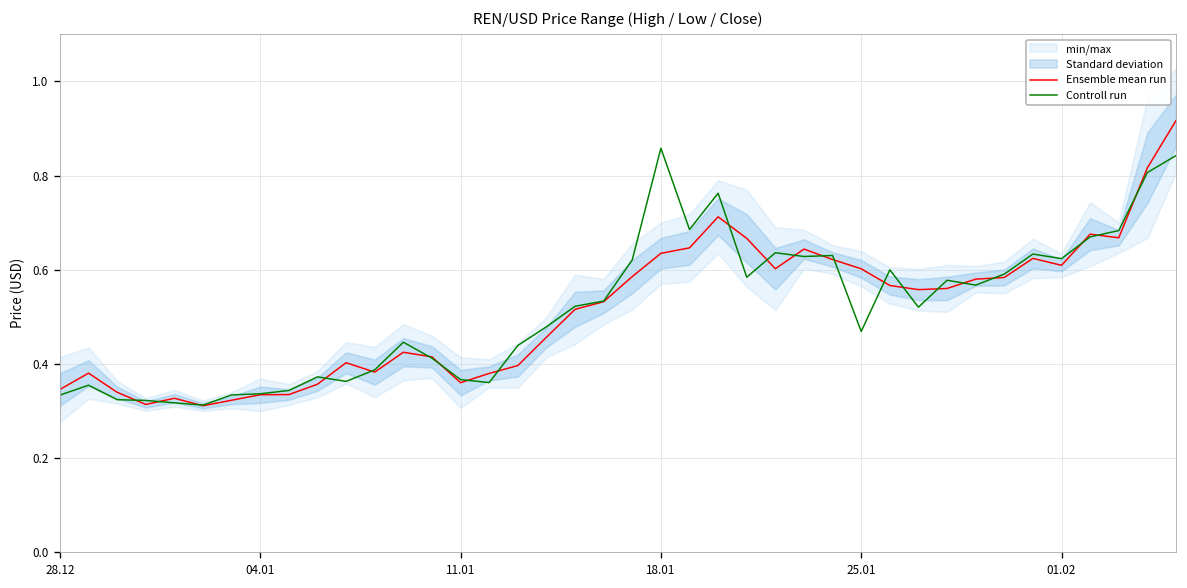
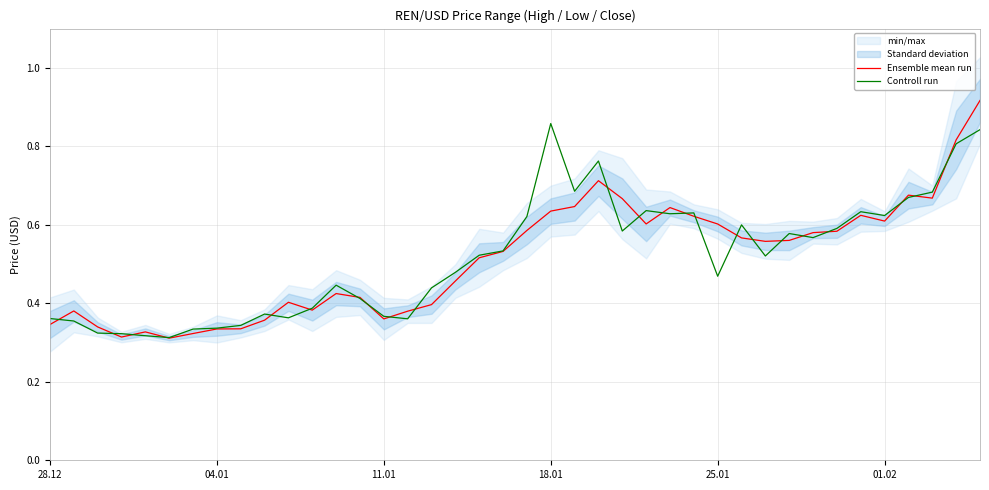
Controll run, 28.12: 0.33 -> 0.36
